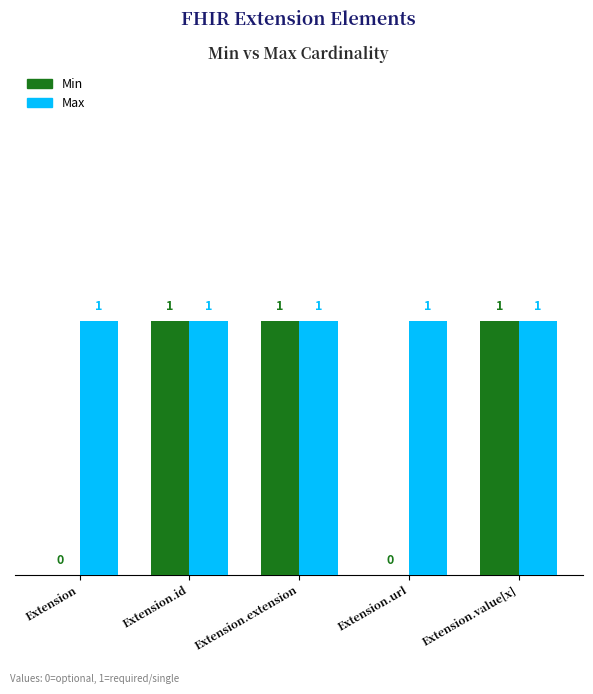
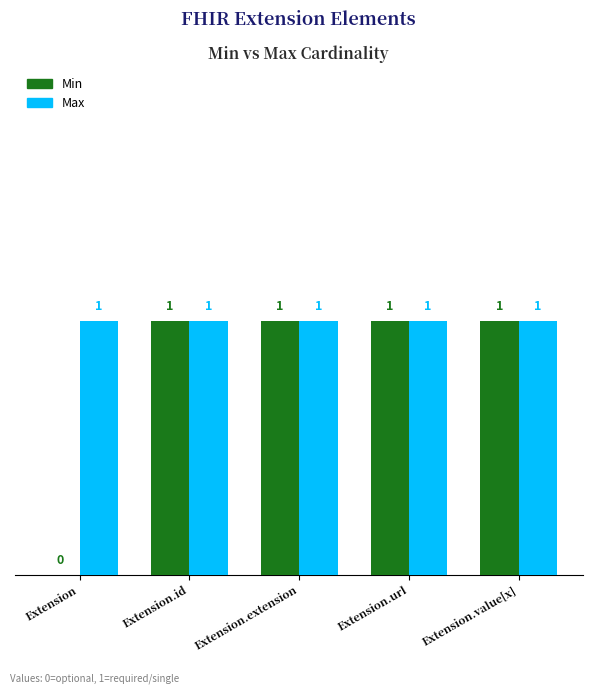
Min, Extension.url: 0 -> 1
